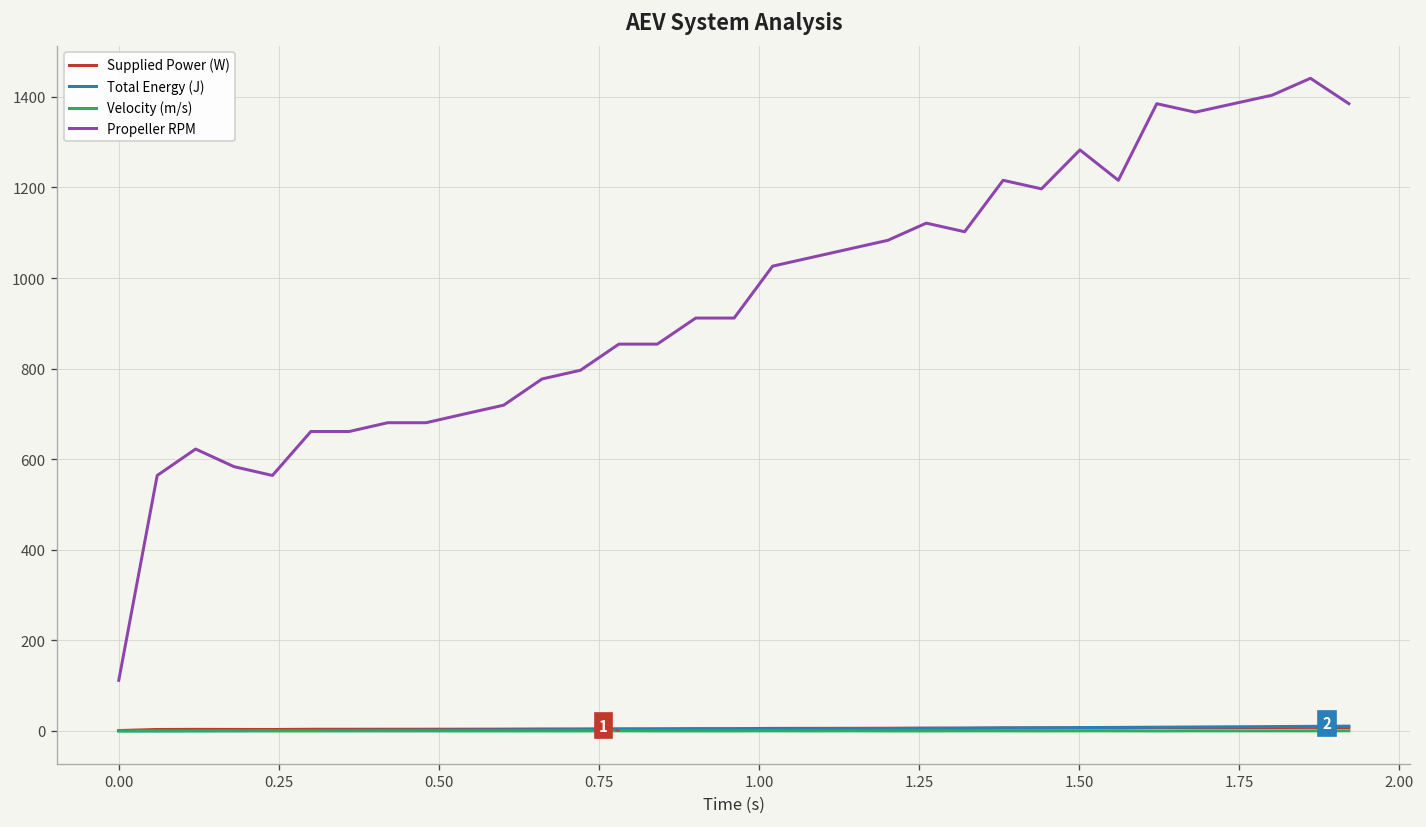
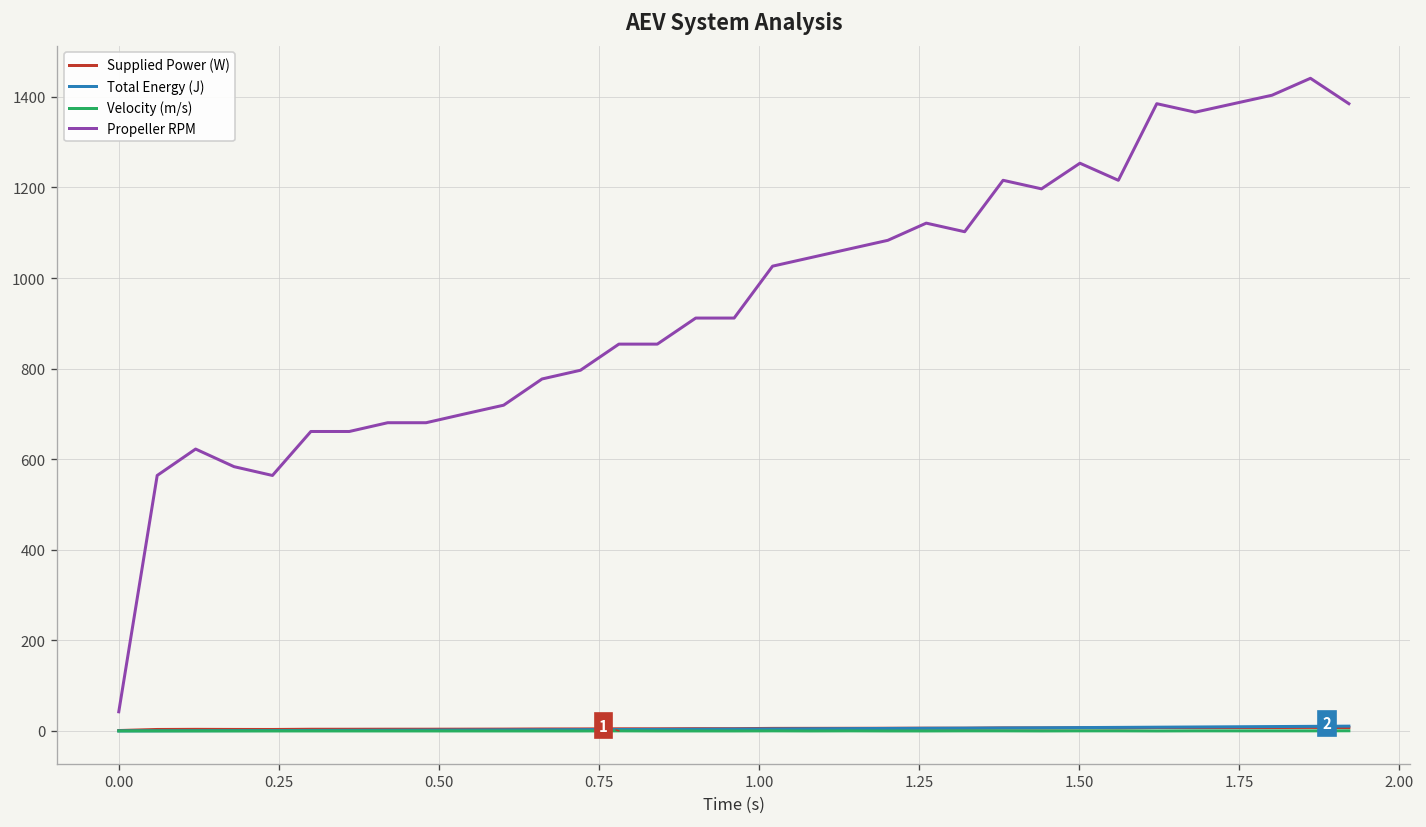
Propeller RPM, 0.00: 110 -> 40
Propeller RPM, 1.50: 1280 -> 1250
